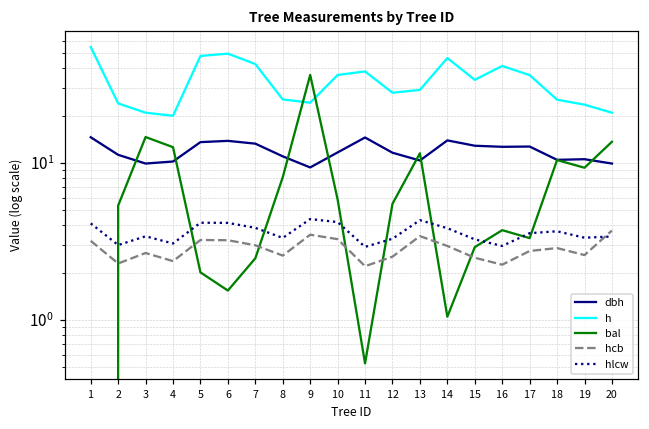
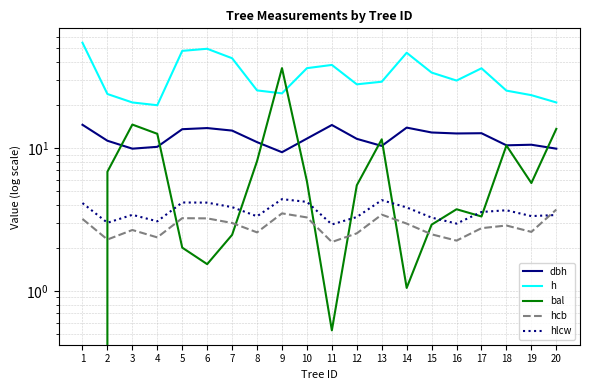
bal, 2: 5.4 -> 7
h, 16: 41 -> 30
bal, 19: 9 -> 5.7
